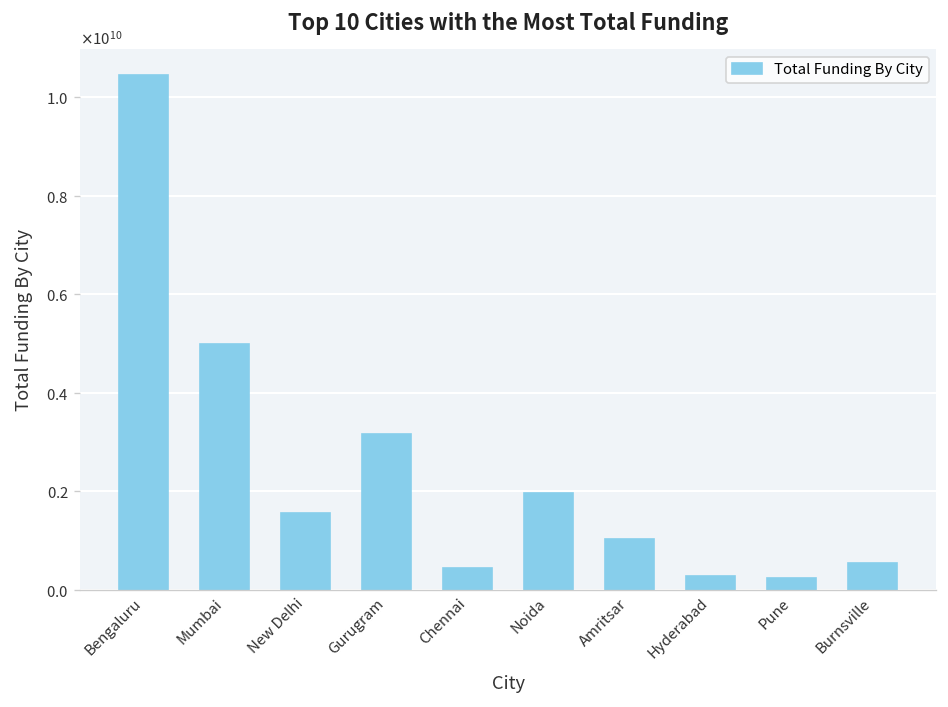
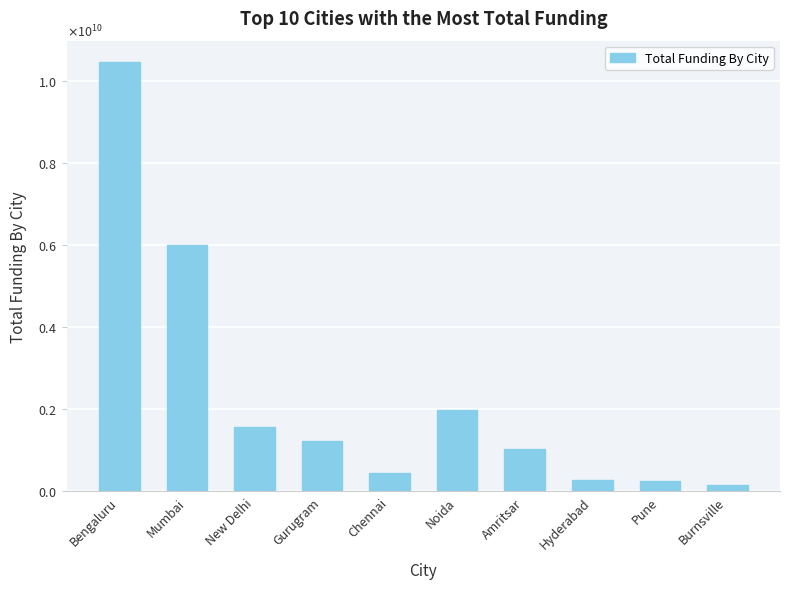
Mumbai: 5000000000 -> 6000000000
Gurugram: 3200000000 -> 1200000000
Burnsville: 500000000 -> 100000000
